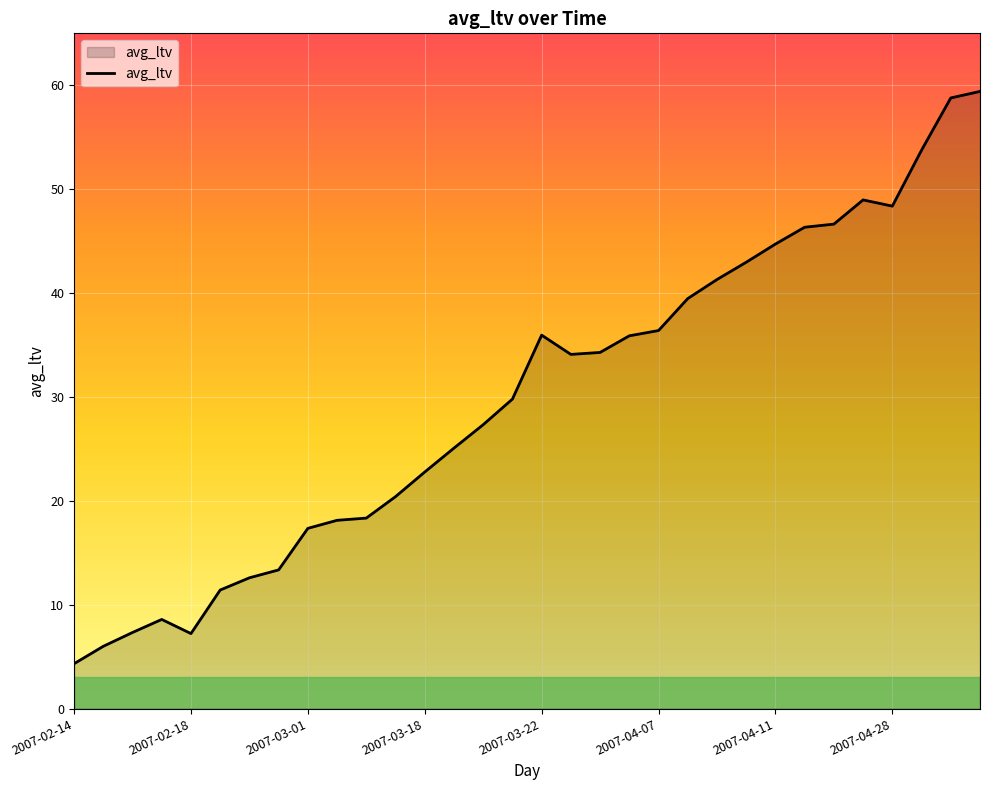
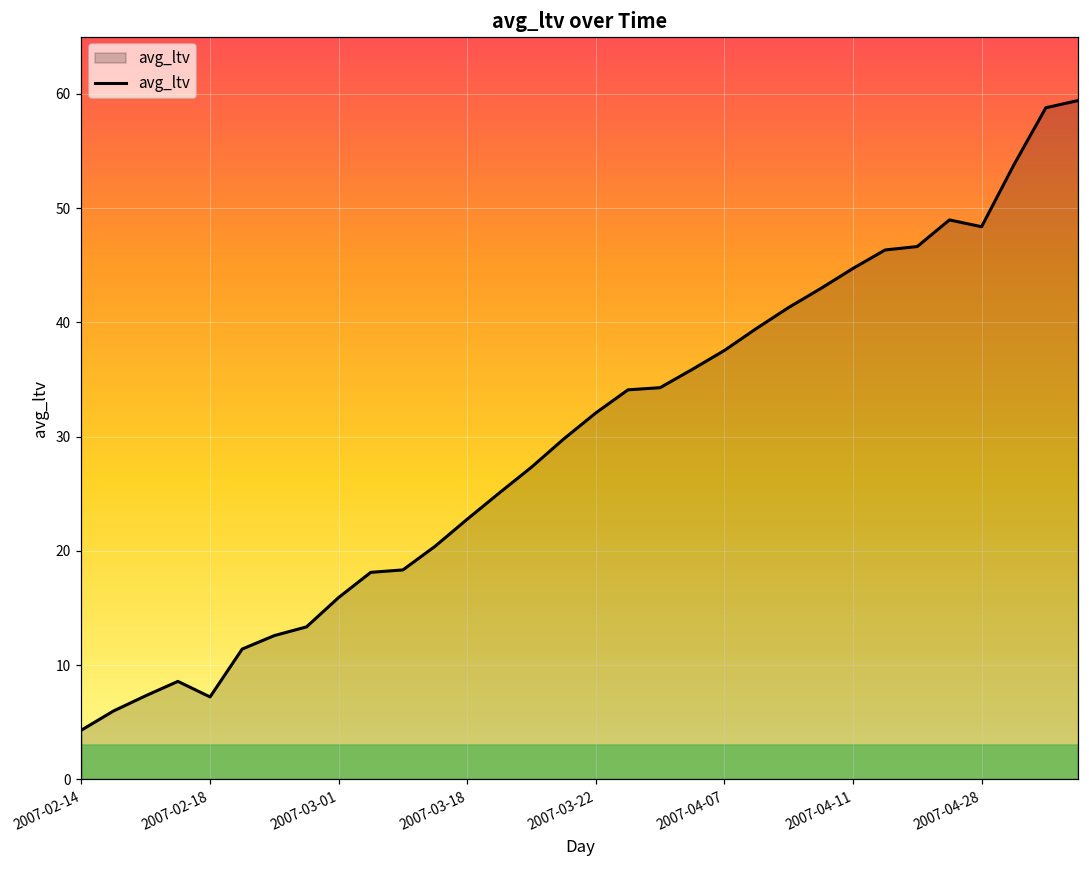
2007-03-01: 17.4 -> 15.9
2007-03-22: 36.0 -> 32.1
2007-04-07: 36.4 -> 37.5
